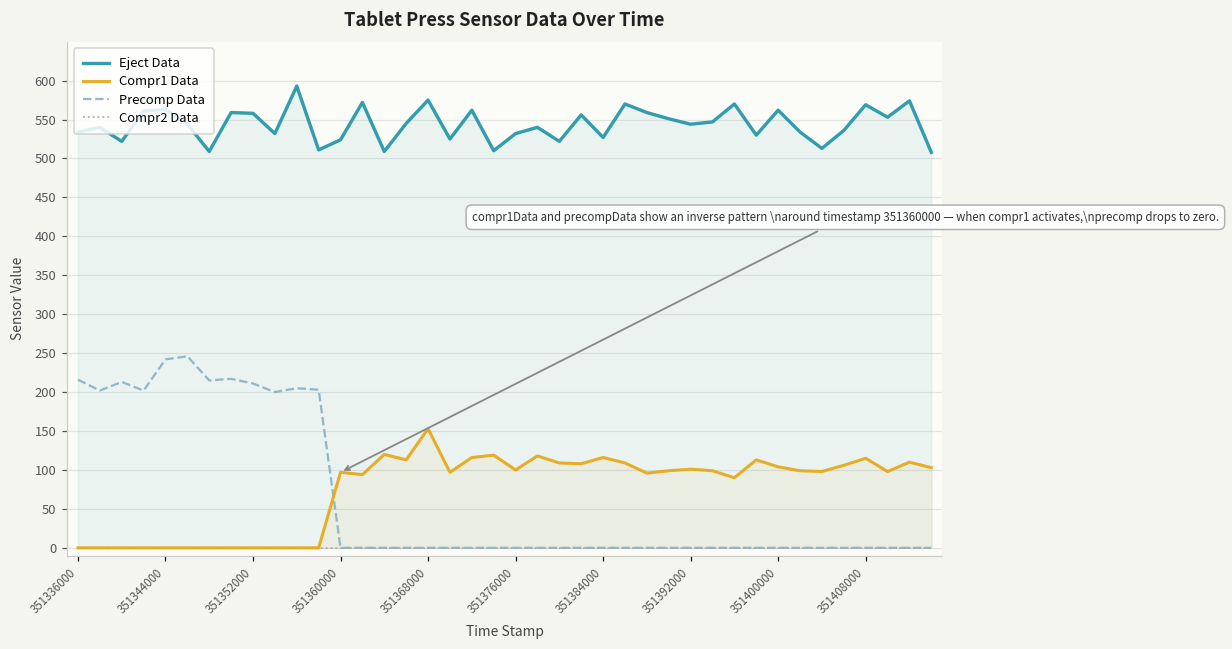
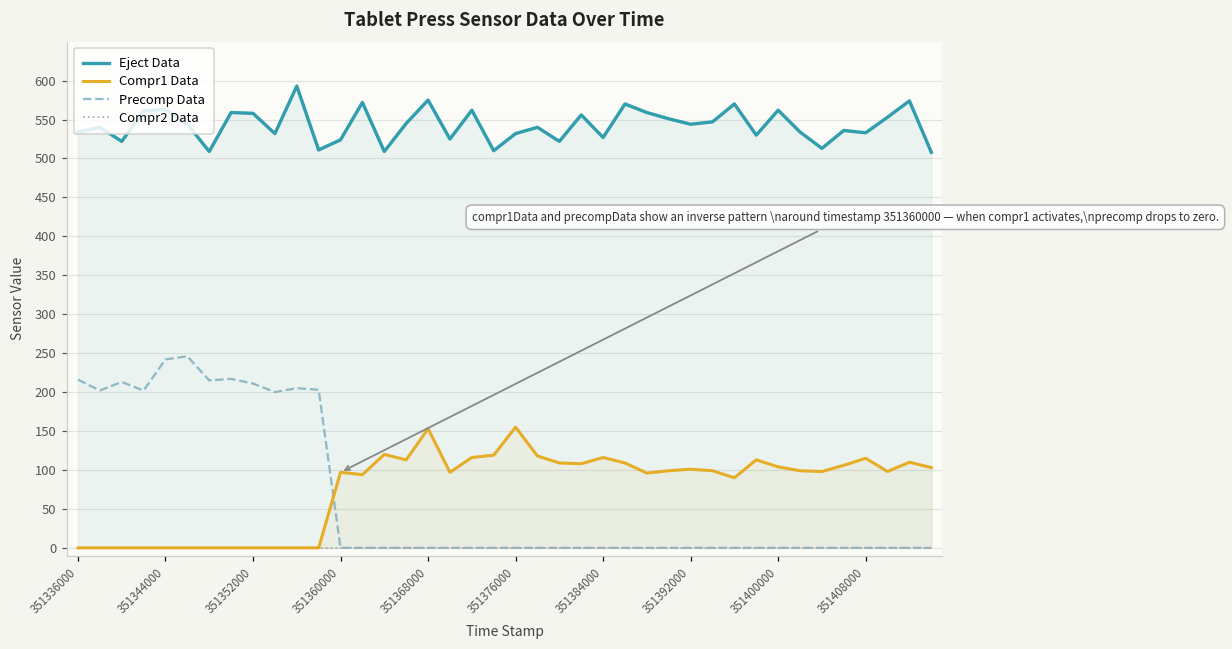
Compr1 Data, 351376000: 100 -> 160
Eject Data, 351408000: 570 -> 530
